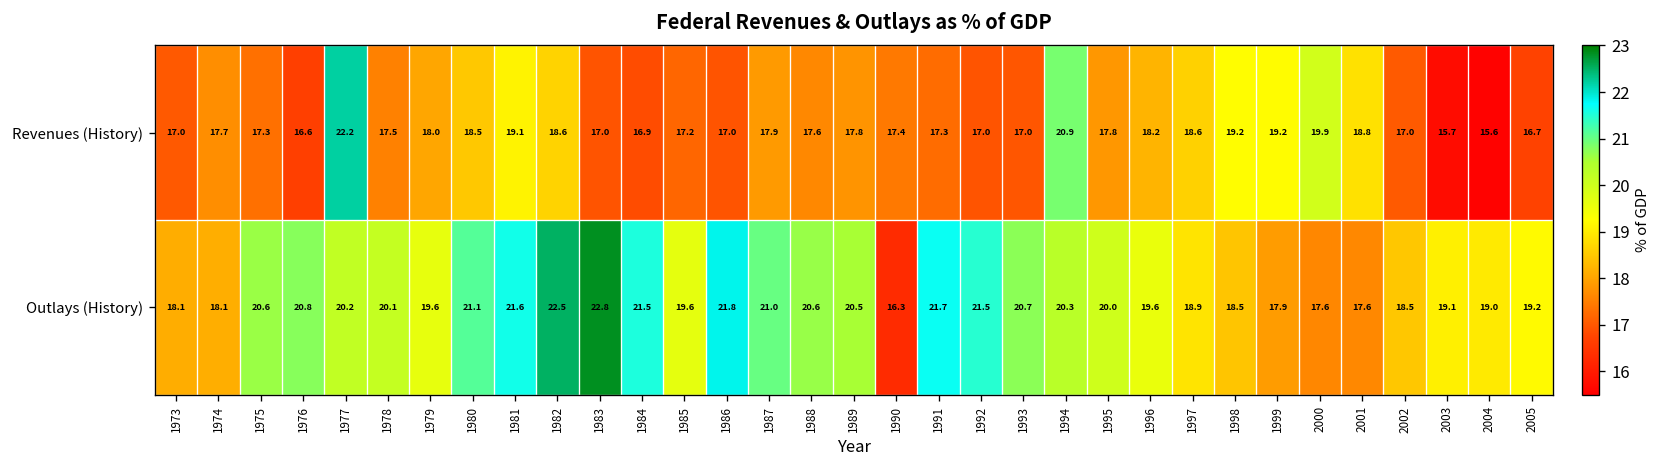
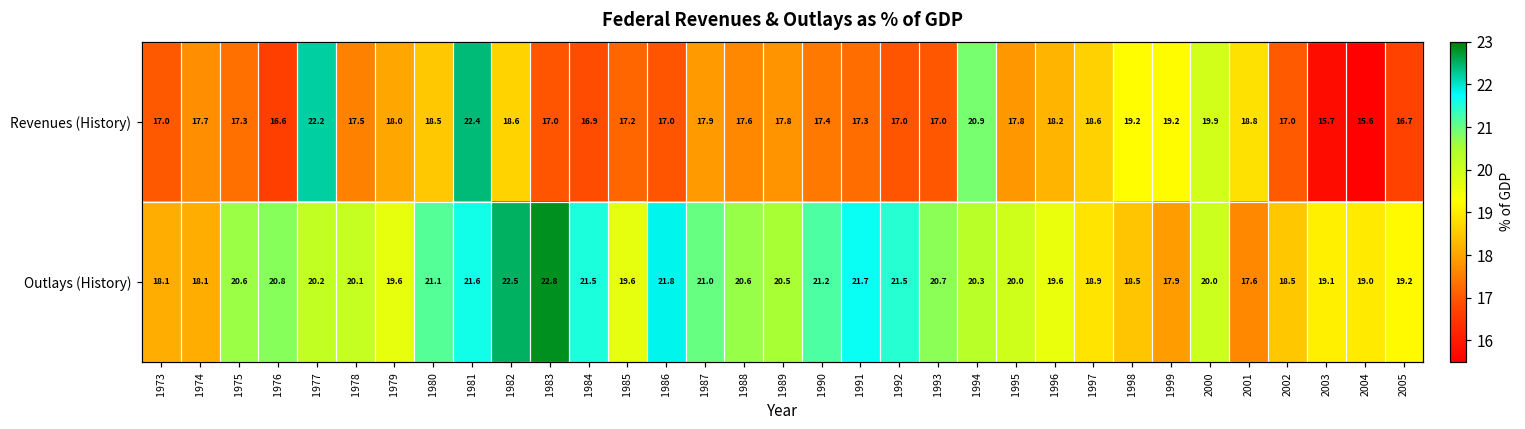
Revenues (History), 1981: 19.1 -> 22.4
Outlays (History), 1990: 16.3 -> 21.2
Outlays (History), 2000: 17.6 -> 20.0
